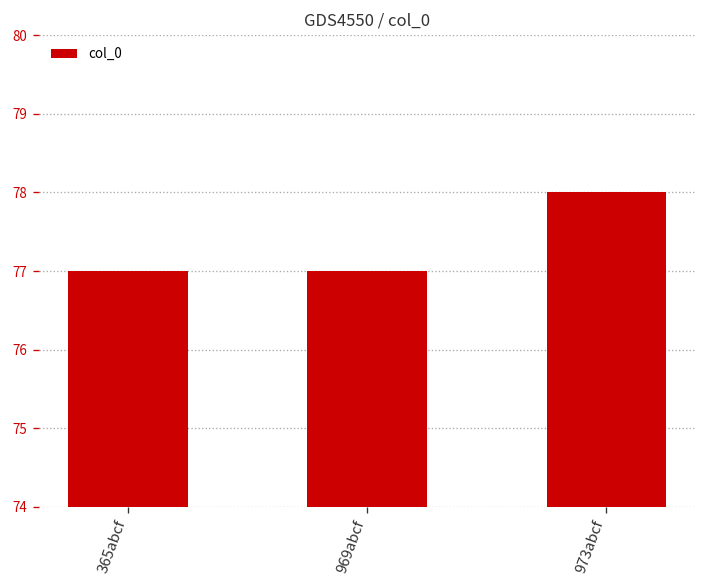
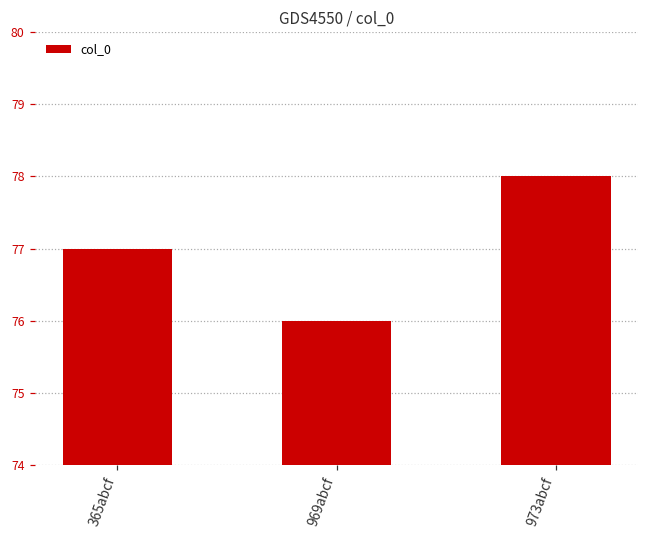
969abcf: 77 -> 76
